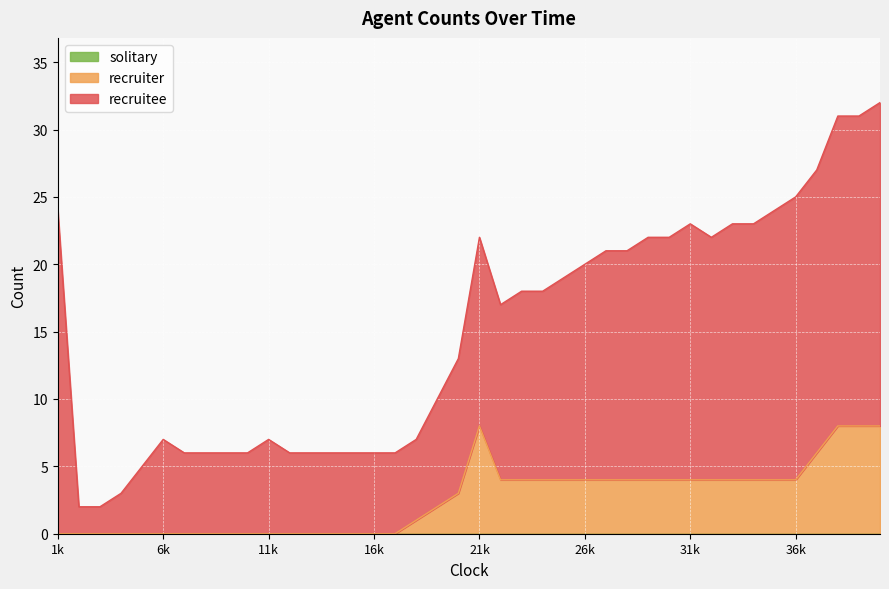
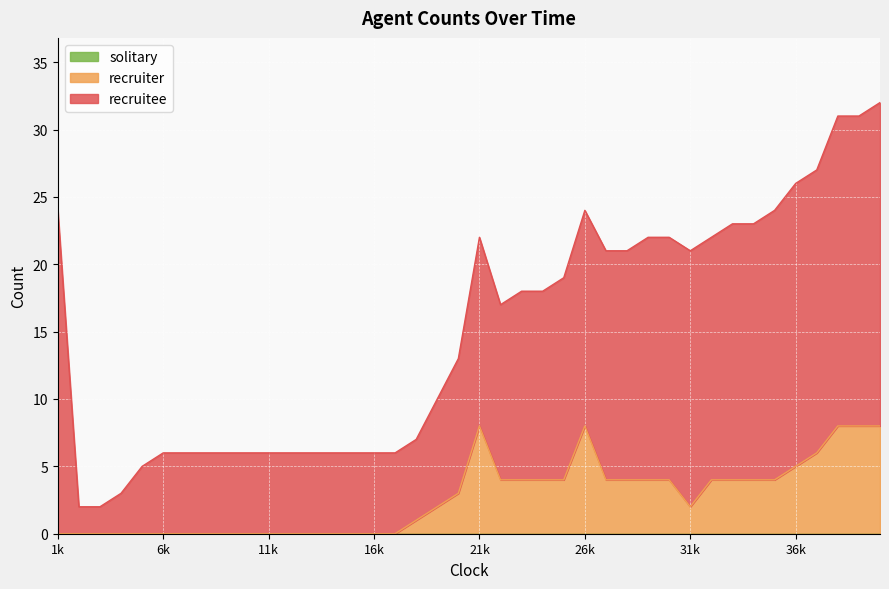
recruitee, 6k: 7 -> 6
recruitee, 11k: 7 -> 6
recruiter, 26k: 4 -> 8
recruiter, 31k: 4 -> 2
recruiter, 36k: 4 -> 5
